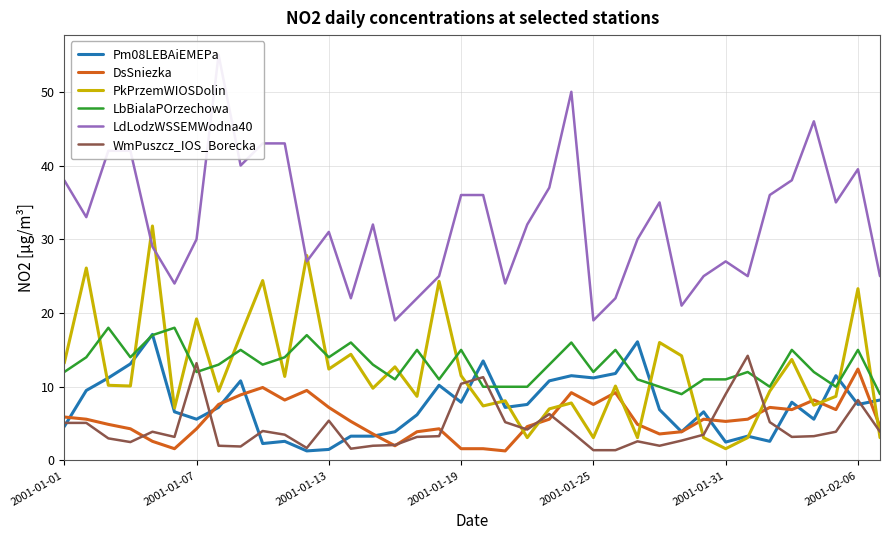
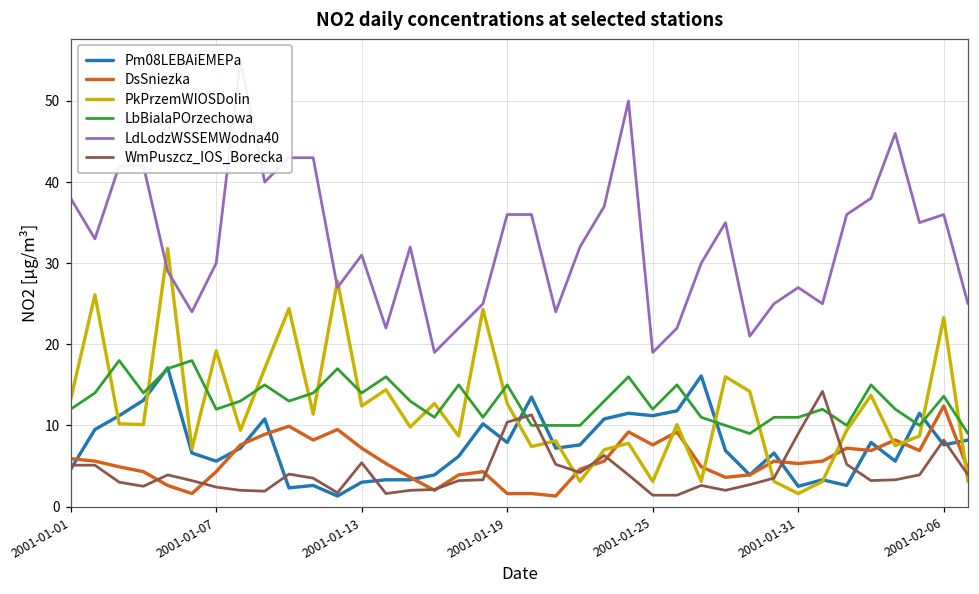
WmPuszcz_IOS_Borecka, 2001-01-07: 13 -> 2
Pm08LEBAiEMEPa, 2001-01-13: 2 -> 3
PkPrzemWIOSDolin, 2001-01-19: 12 -> 13
LbBialaPOrzechowa, 2001-02-06: 15 -> 14
LdLodzWSSEMWodna40, 2001-02-06: 40 -> 36
